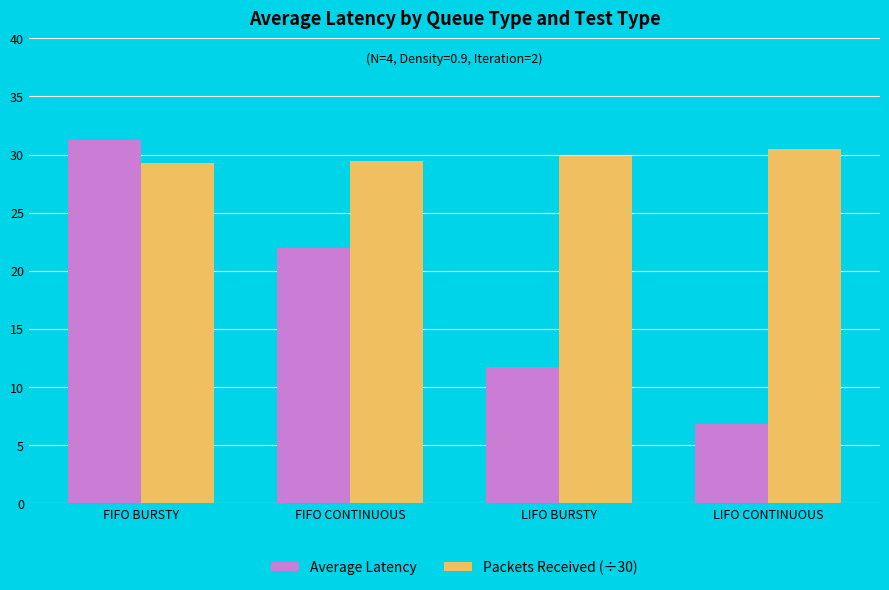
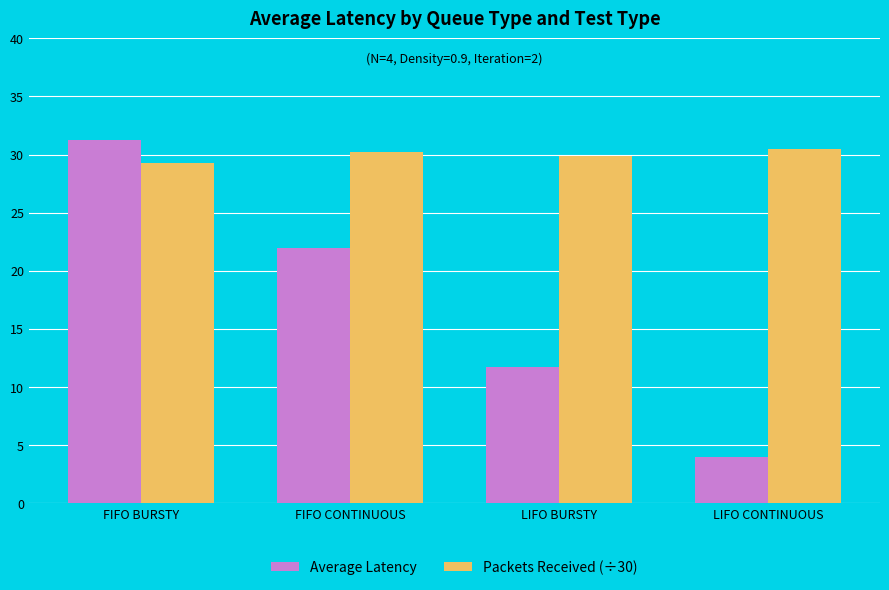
Packets Received (÷30), FIFO CONTINUOUS: 29.5 -> 30.2
Average Latency, LIFO CONTINUOUS: 6.8 -> 4.0
